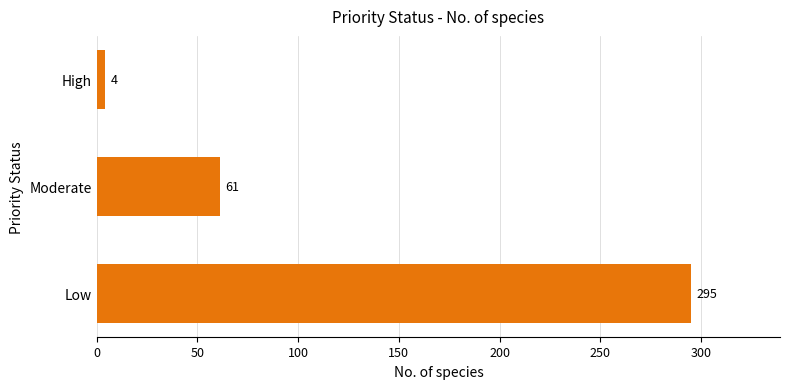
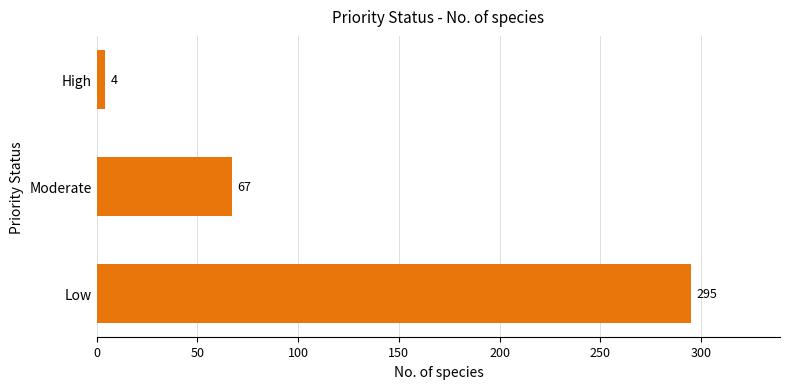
Moderate: 61 -> 67
